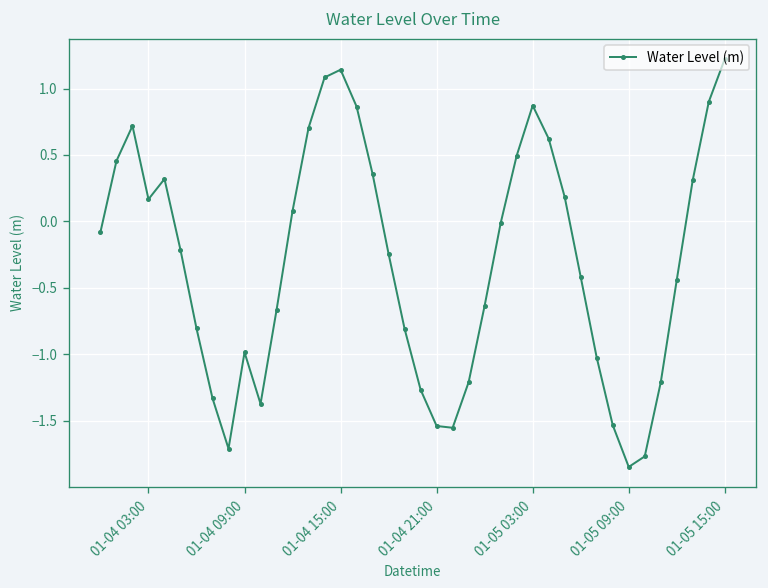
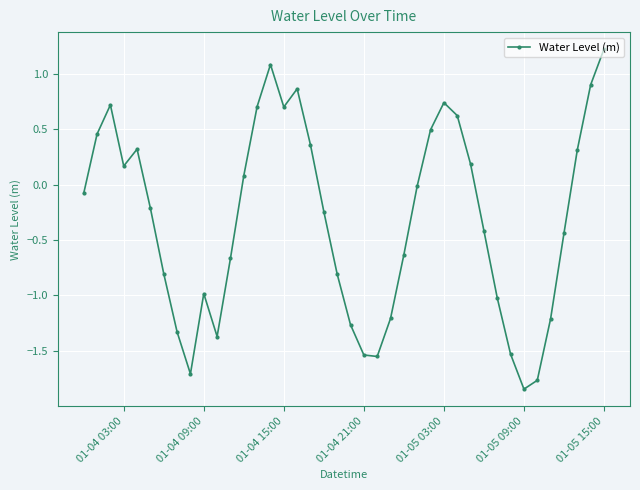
01-04 15:00: 1.14 -> 0.70
01-05 03:00: 0.87 -> 0.74
